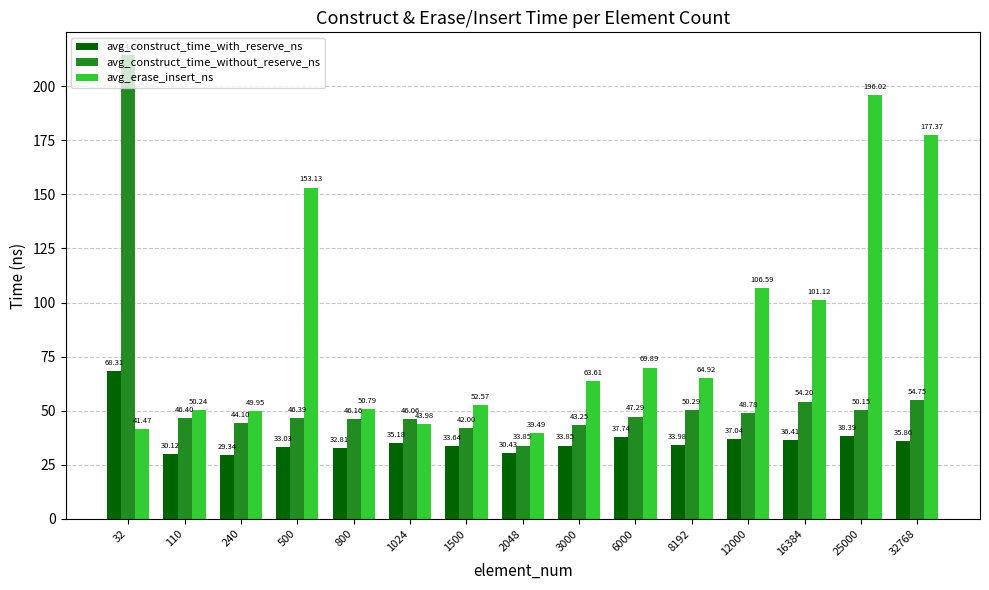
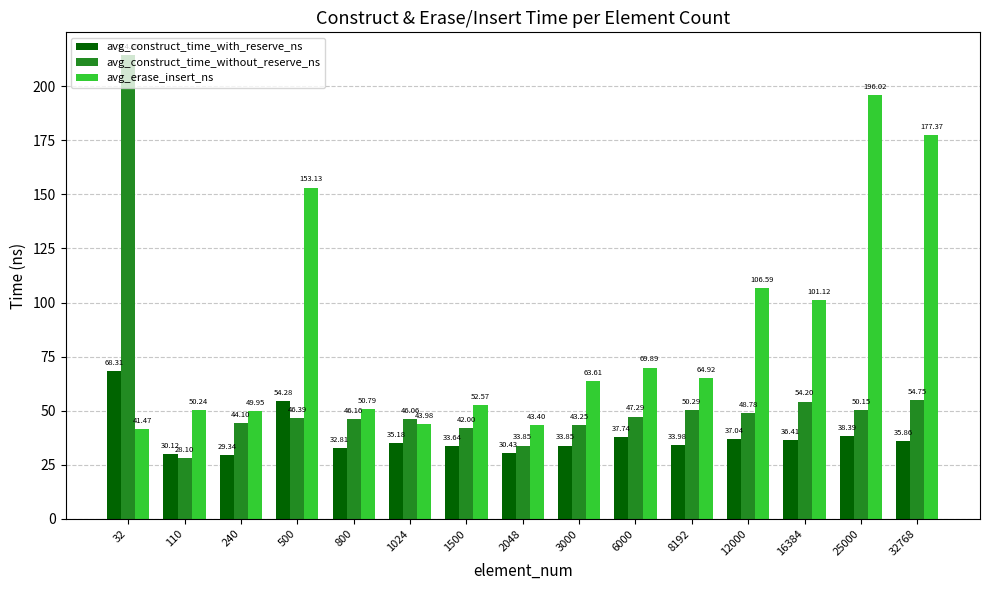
avg_construct_time_without_reserve_ns, 110: 46.40 -> 28.10
avg_construct_time_with_reserve_ns, 500: 33.03 -> 54.28
avg_erase_insert_ns, 2048: 39.49 -> 43.40
